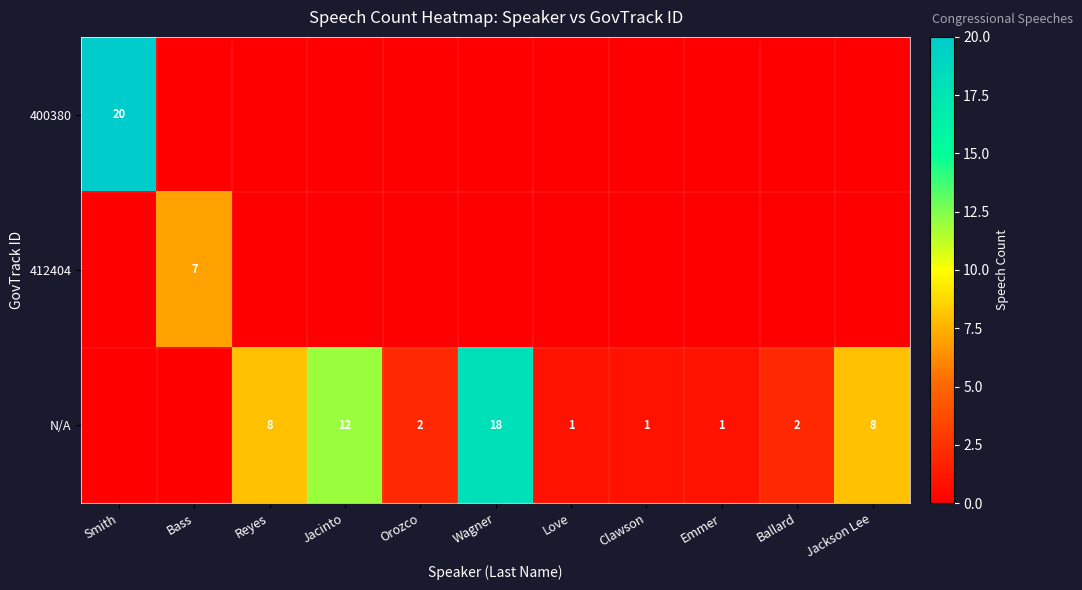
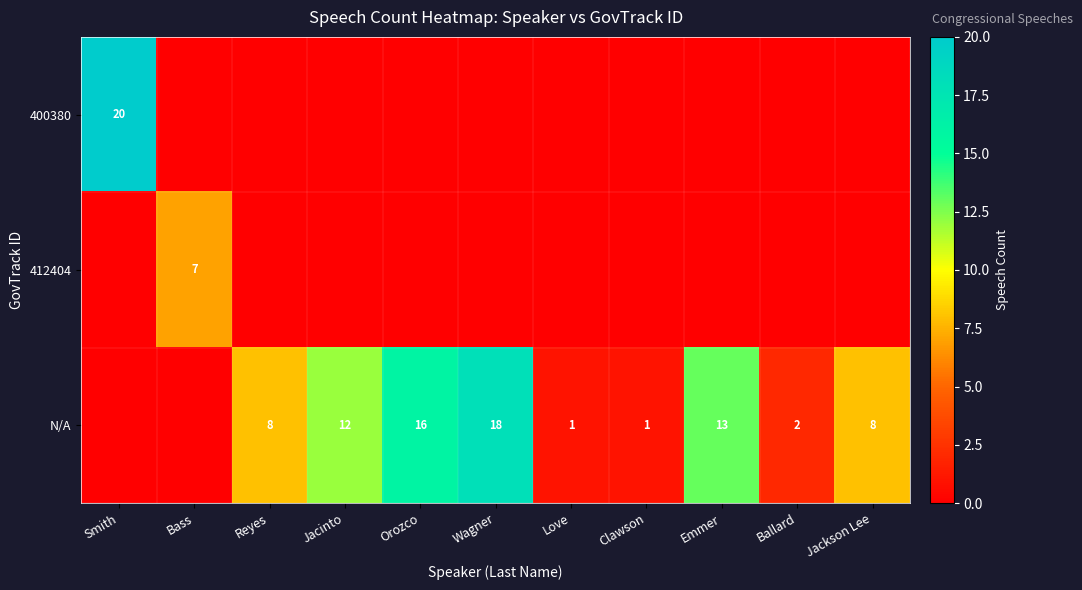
N/A, Orozco: 2 -> 16
N/A, Emmer: 1 -> 13
